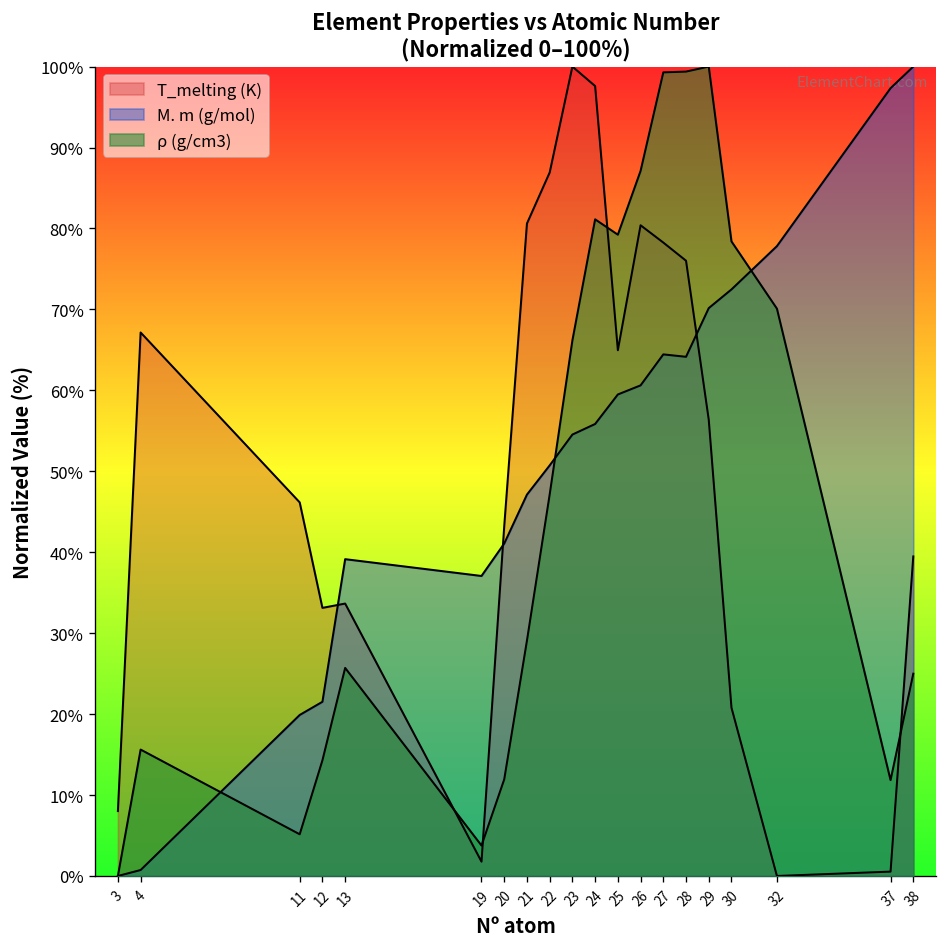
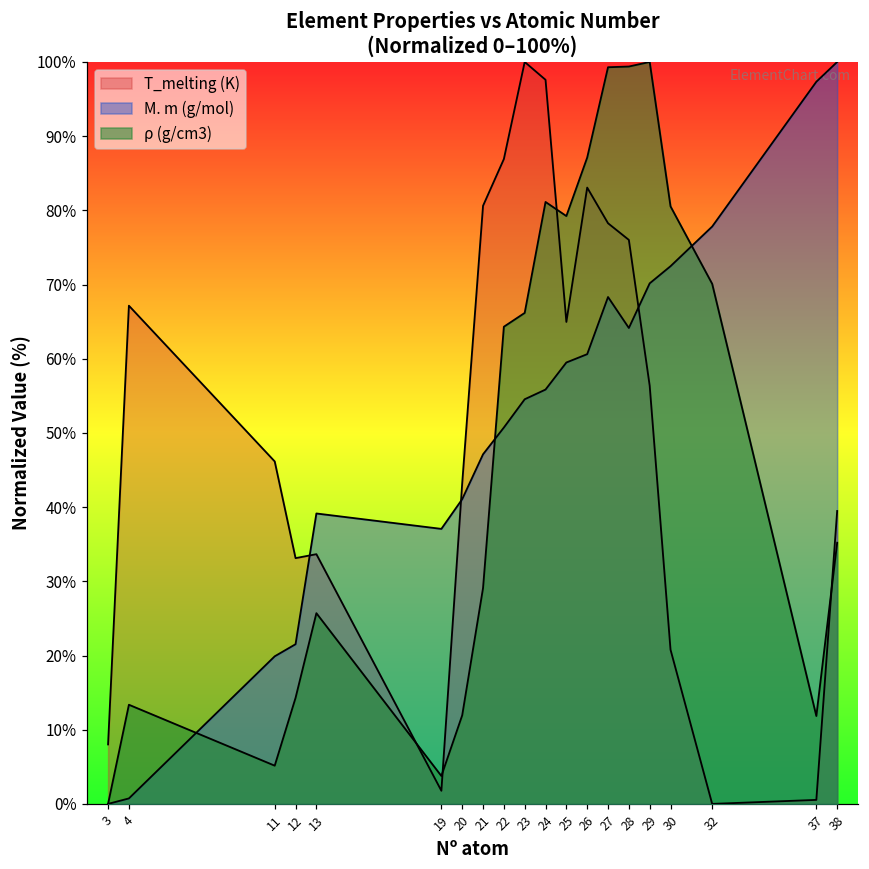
ρ (g/cm3), 4: 16% -> 13%
ρ (g/cm3), 22: 47% -> 64%
T_melting (K), 26: 80% -> 83%
M. m (g/mol), 27: 64% -> 68%
ρ (g/cm3), 30: 78% -> 81%
ρ (g/cm3), 38: 25% -> 35%
